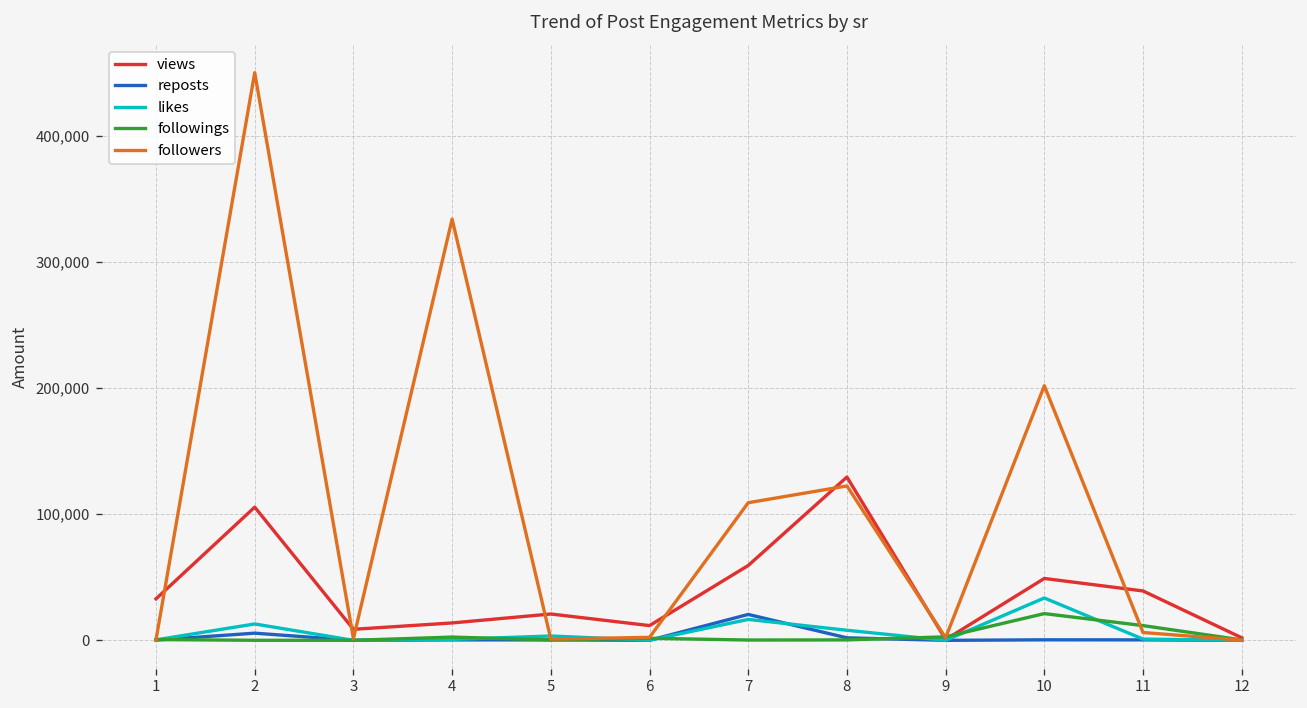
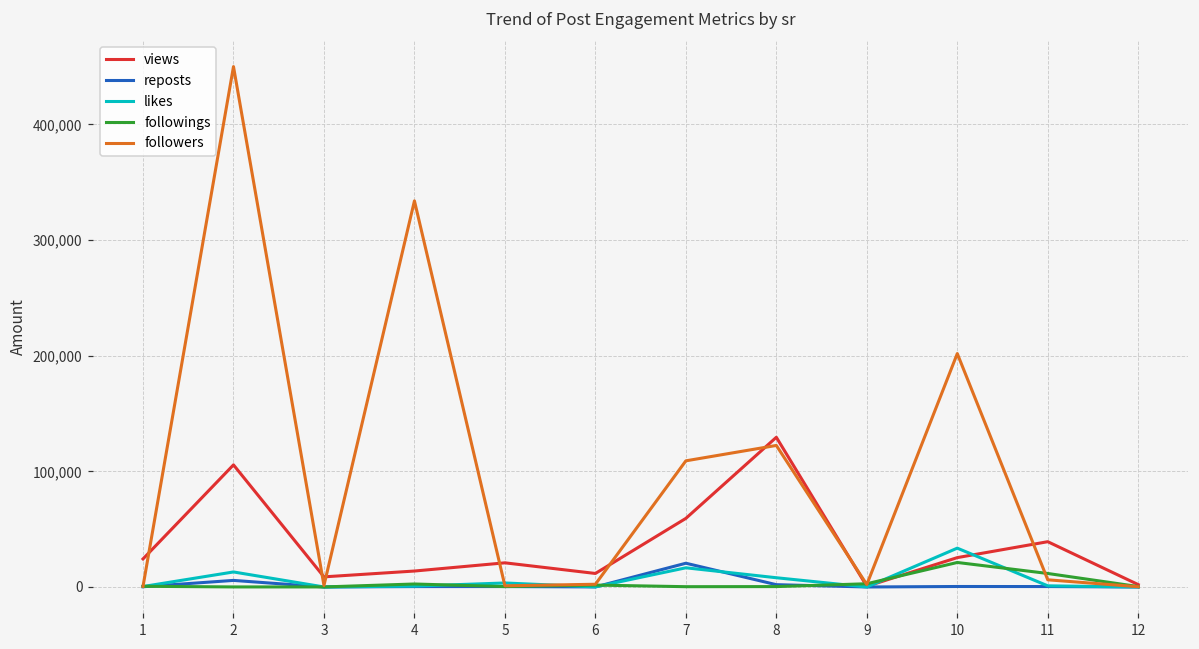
views, 1: 33,000 -> 24,000
views, 10: 49,000 -> 25,000
